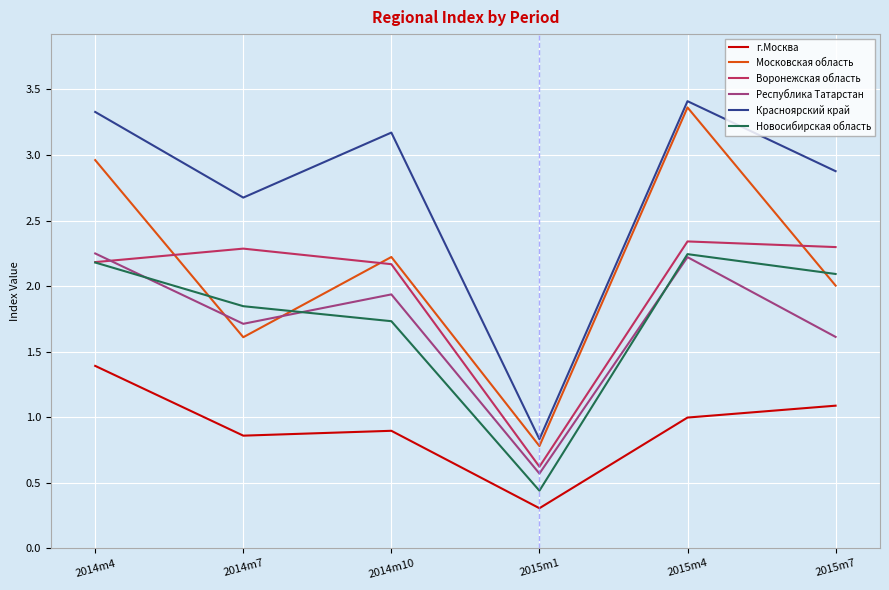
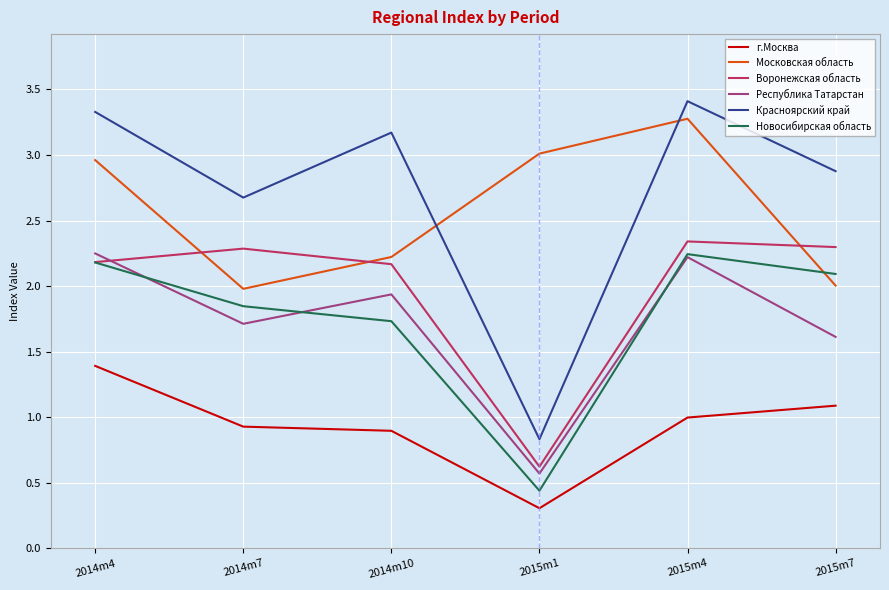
г.Москва, 2014m7: 0.86 -> 0.93
Московская область, 2014m7: 1.61 -> 1.98
Московская область, 2015m1: 0.78 -> 3.01
Московская область, 2015m4: 3.36 -> 3.28
